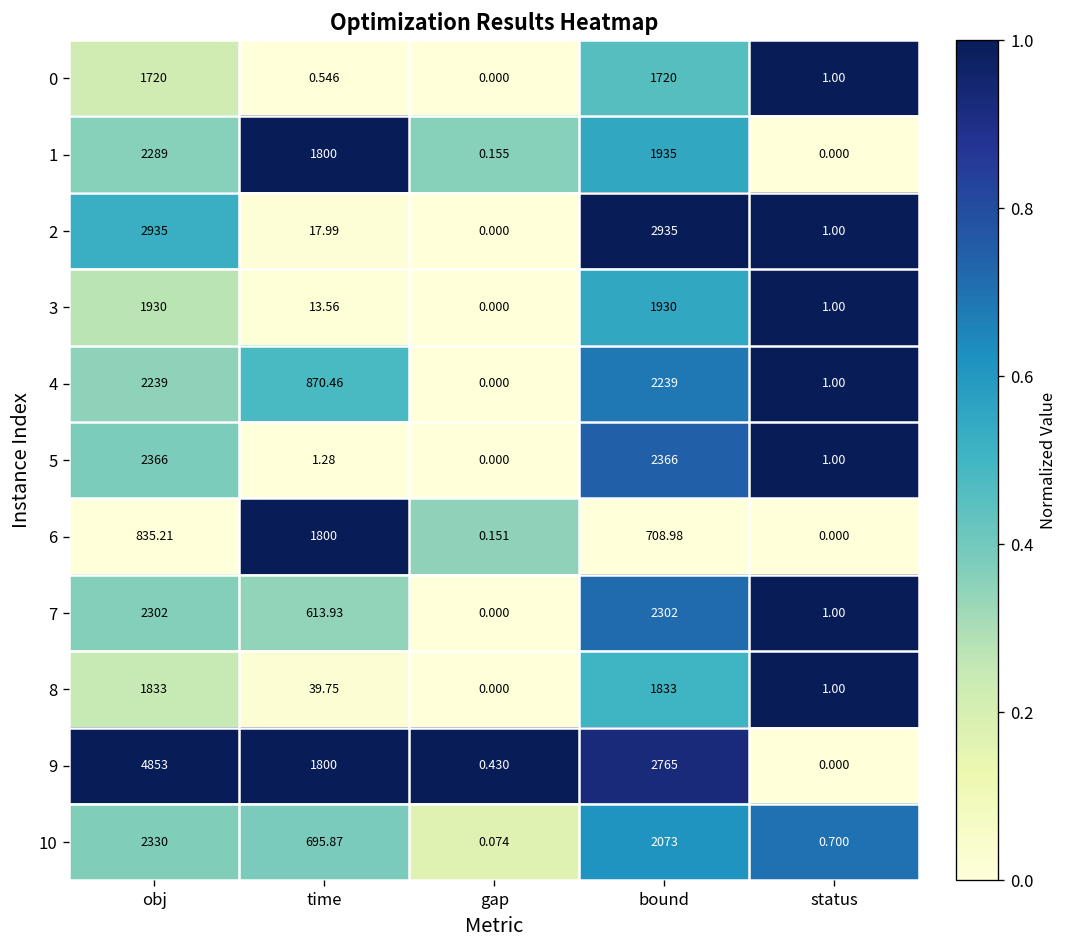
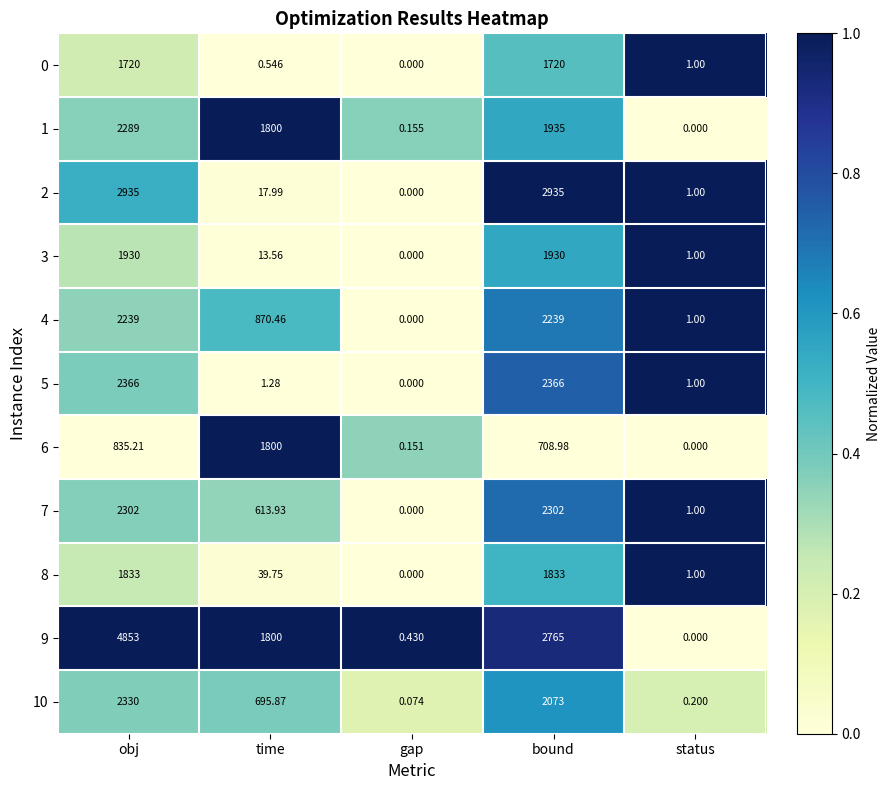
10, status: 0.700 -> 0.200
